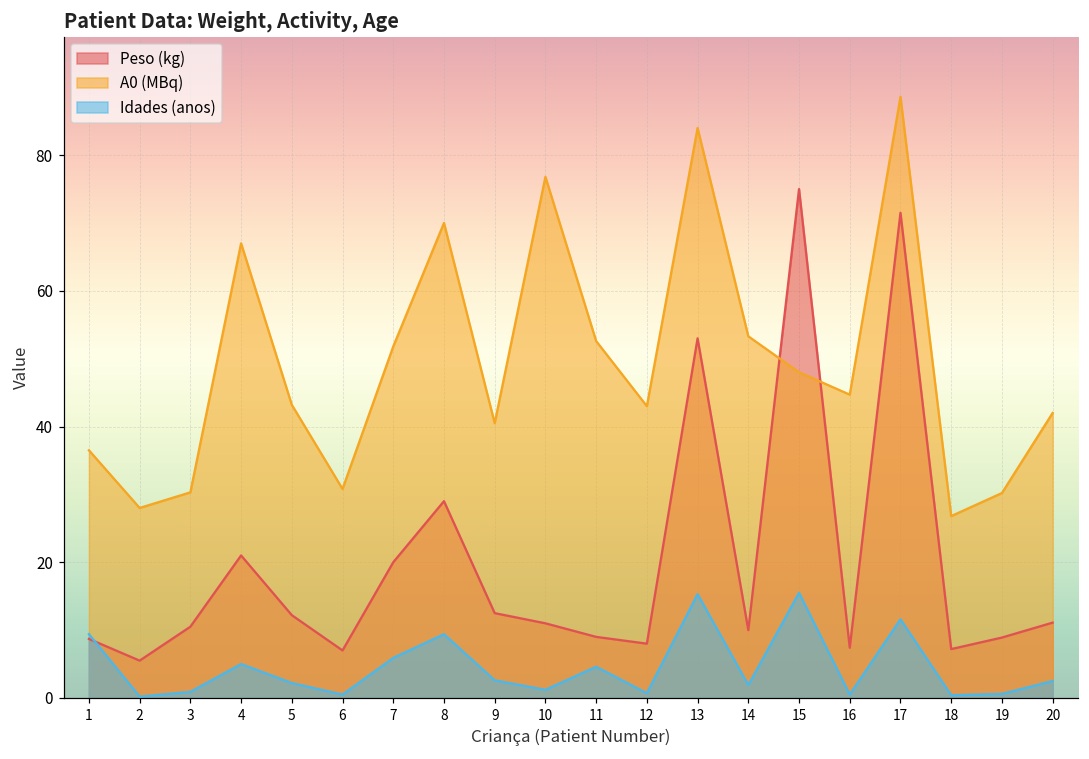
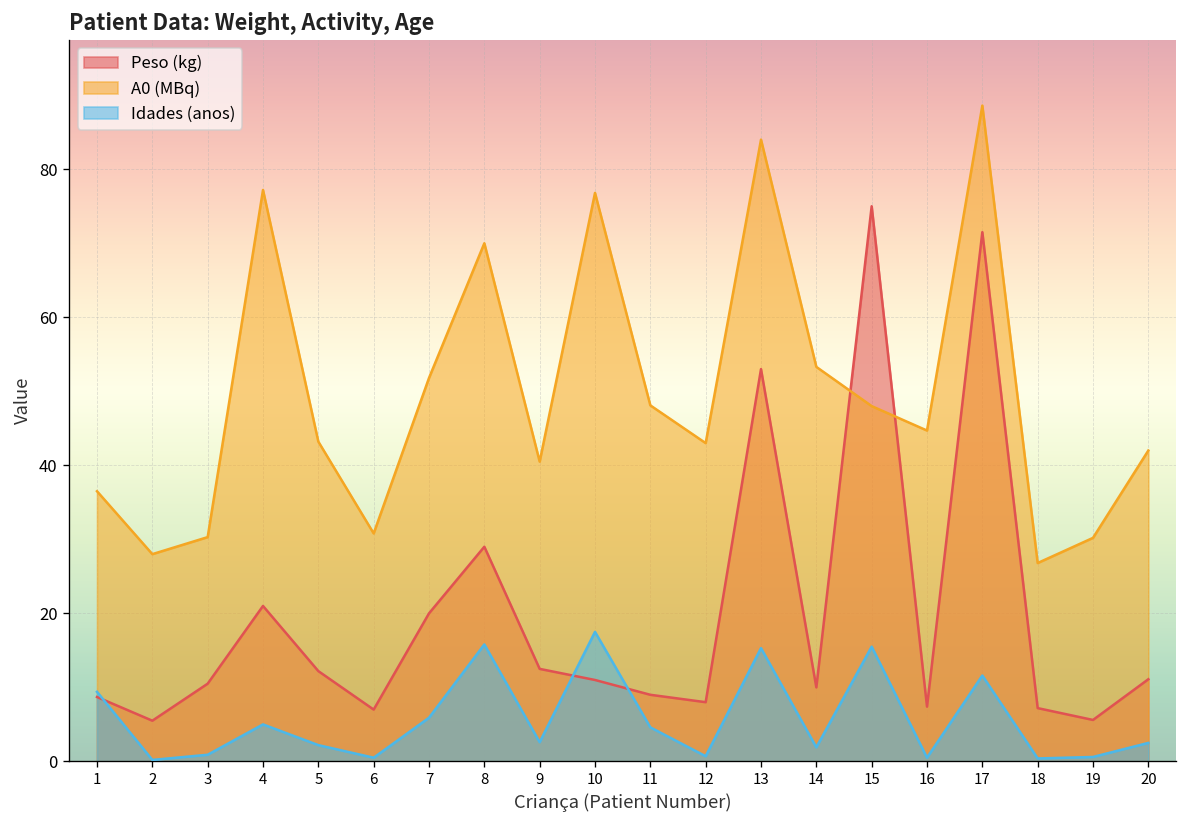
A0 (MBq), 4: 67 -> 77
Idades (anos), 8: 9 -> 16
Idades (anos), 10: 1 -> 18
A0 (MBq), 11: 53 -> 48
Peso (kg), 19: 9 -> 6
